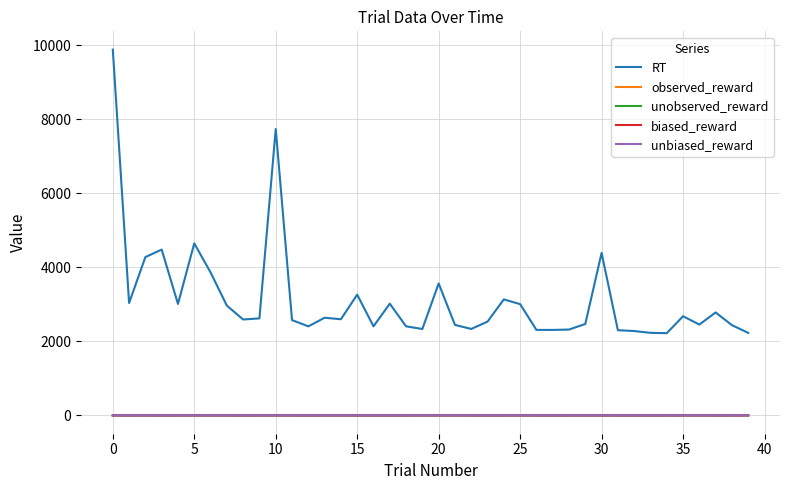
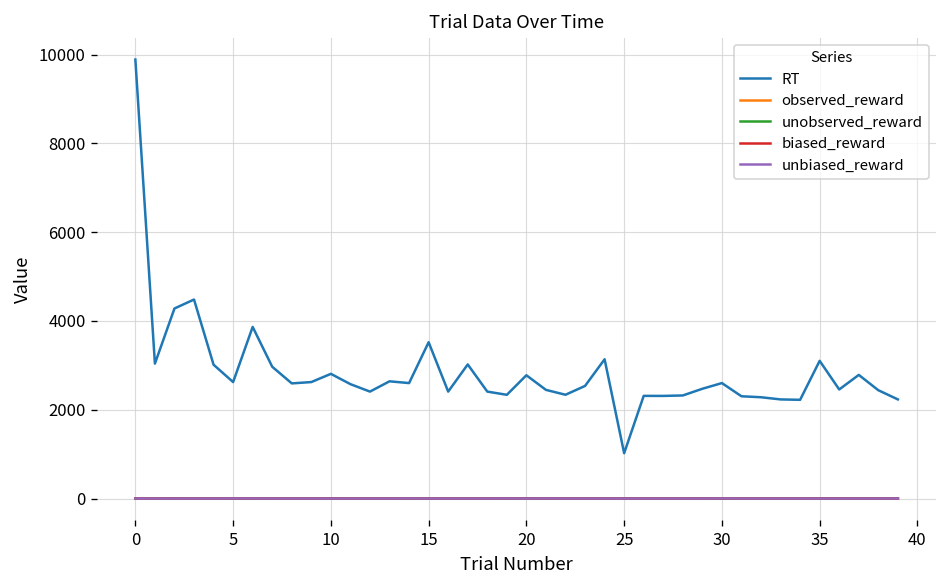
RT, 5: 4700 -> 2600
RT, 10: 7700 -> 2800
RT, 15: 3300 -> 3500
RT, 20: 3600 -> 2800
RT, 25: 3000 -> 1000
RT, 30: 4400 -> 2600
RT, 35: 2700 -> 3100
